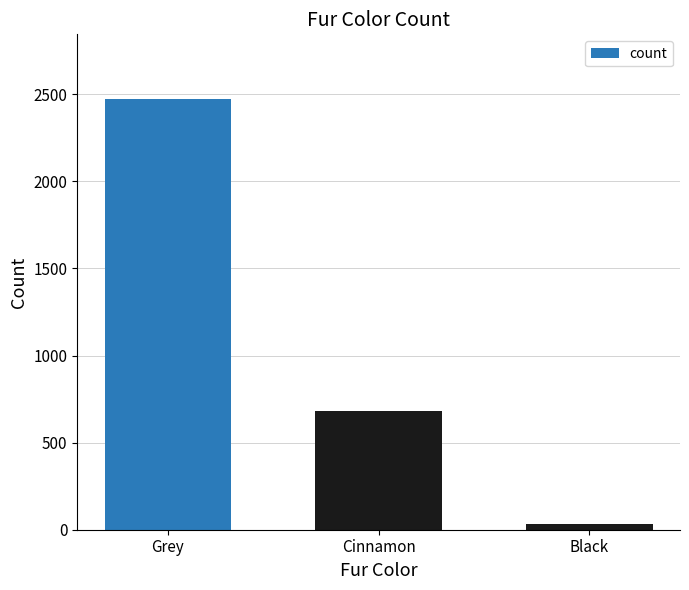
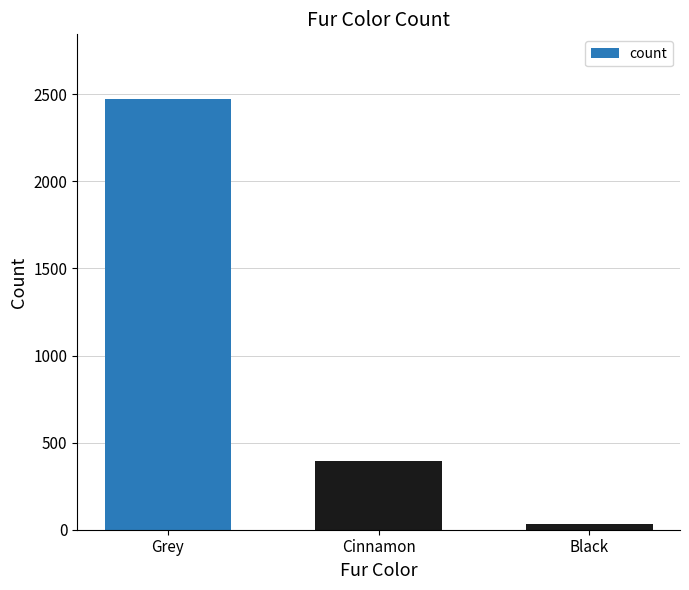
Cinnamon: 680 -> 390
